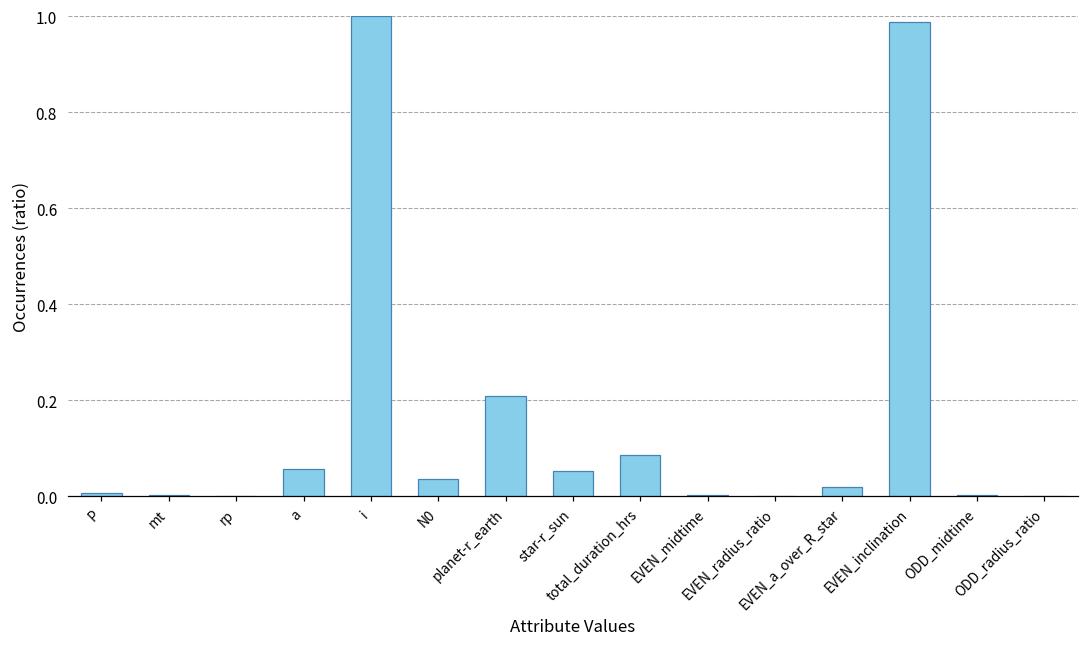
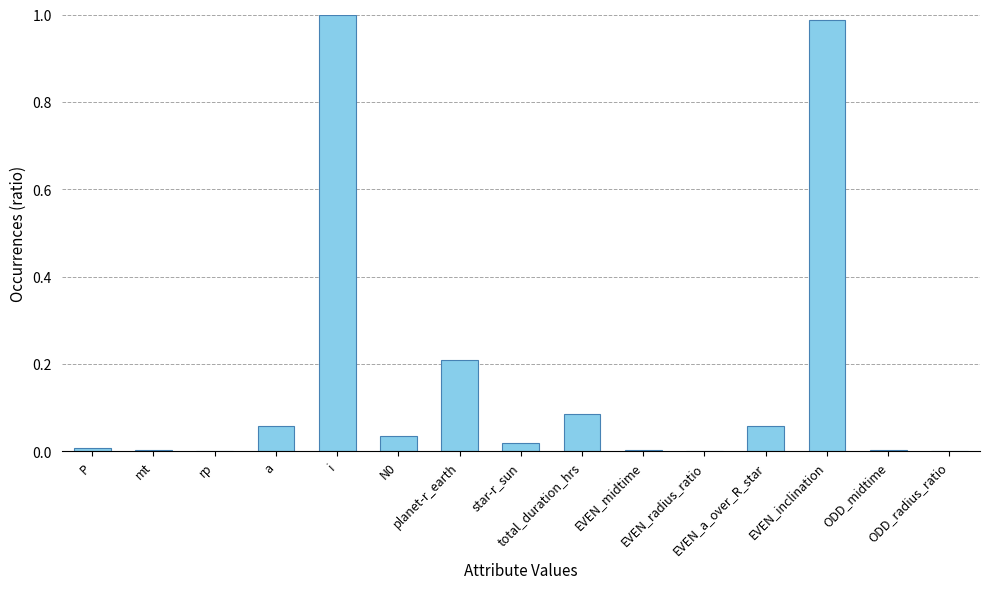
star-r_sun: 0.05 -> 0.02
EVEN_a_over_R_star: 0.02 -> 0.06
